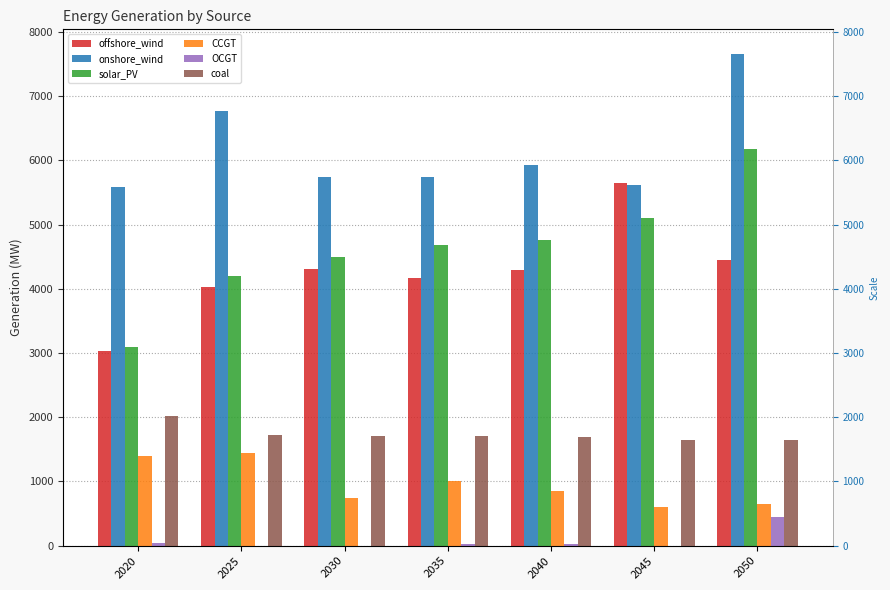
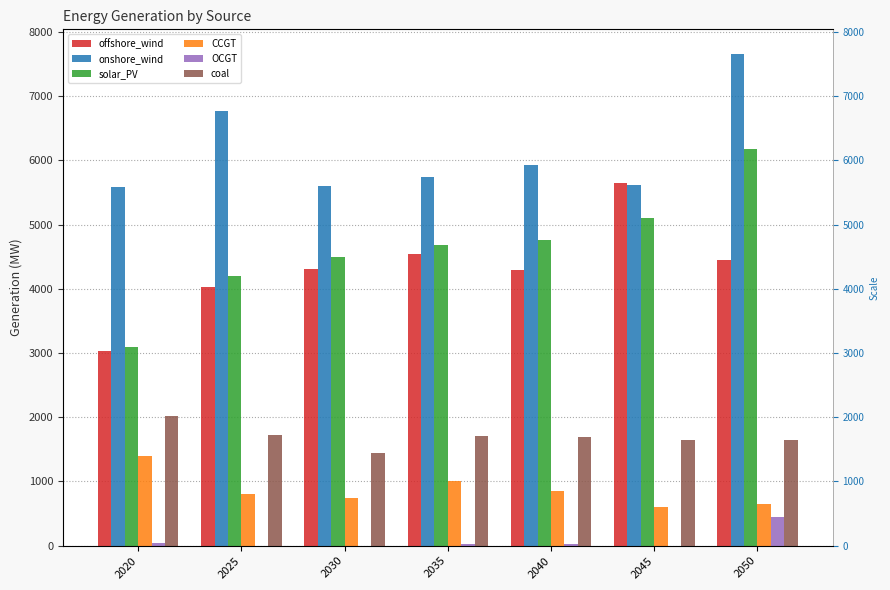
CCGT, 2025: 1400 -> 800
onshore_wind, 2030: 5700 -> 5600
coal, 2030: 1700 -> 1400
offshore_wind, 2035: 4200 -> 4500
